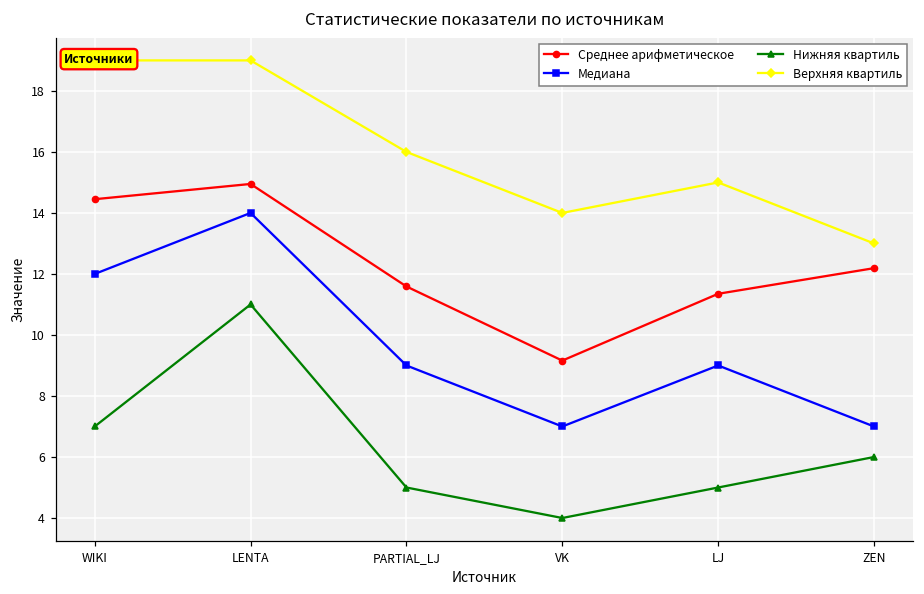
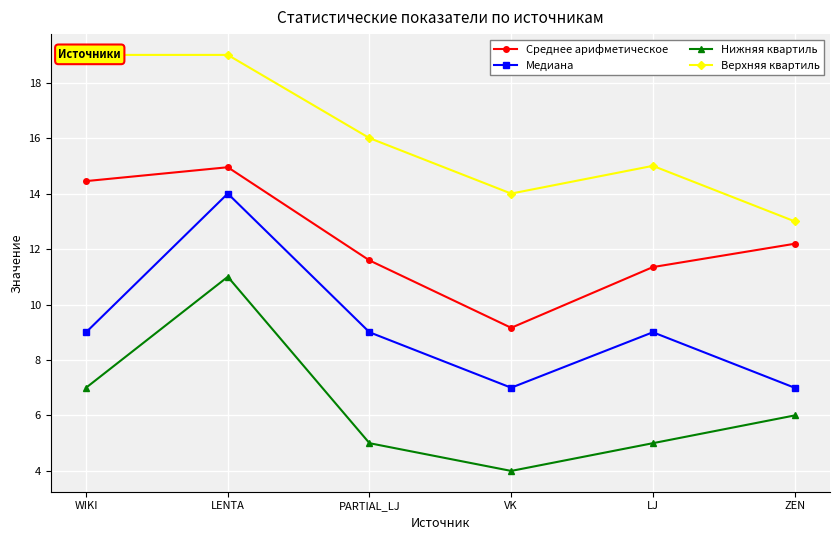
Медиана, WIKI: 12 -> 9
